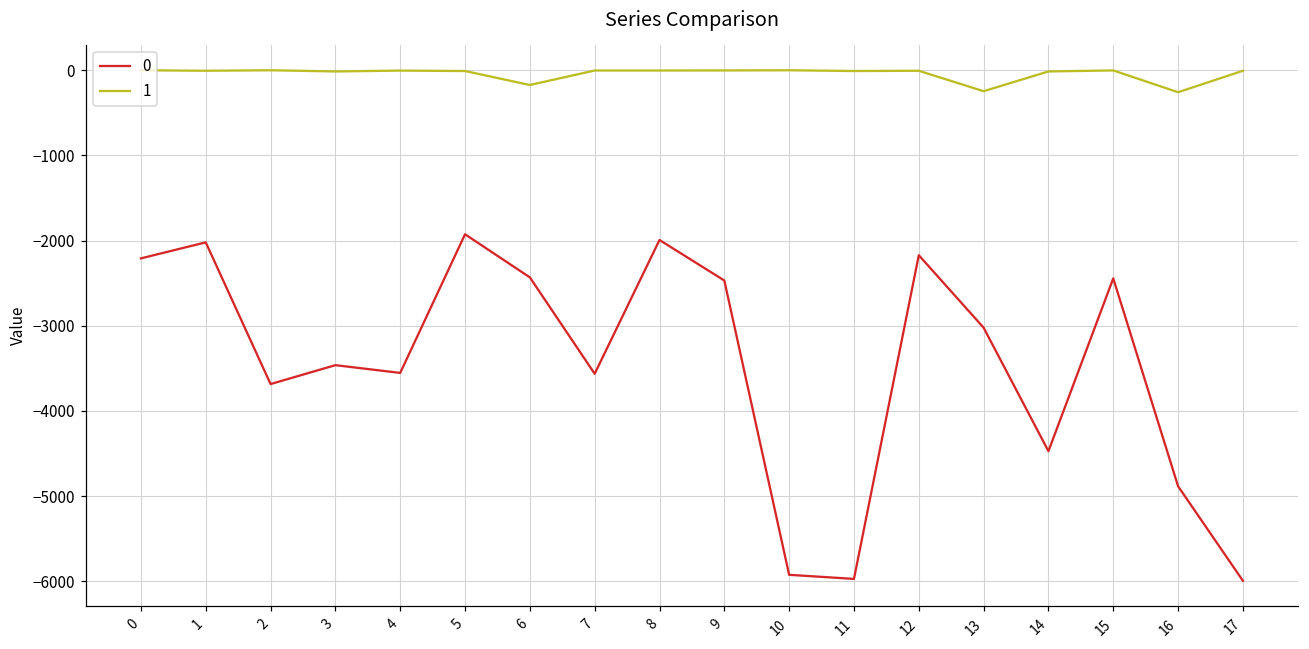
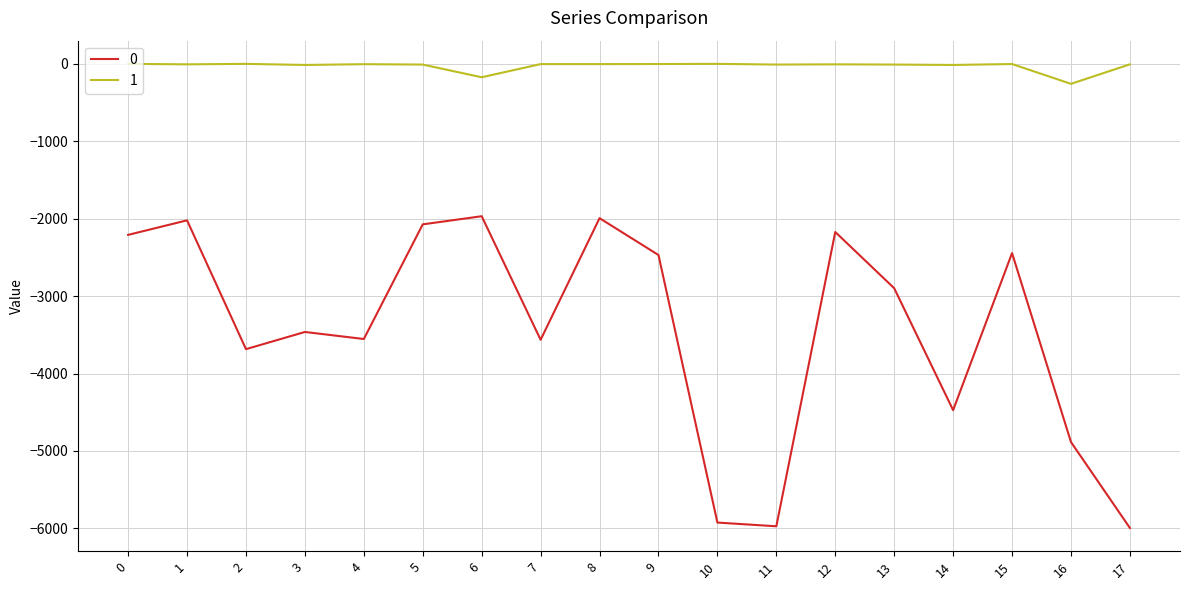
0, 5: -1900 -> -2100
0, 6: -2400 -> -2000
0, 13: -3000 -> -2900
1, 13: -200 -> 0
